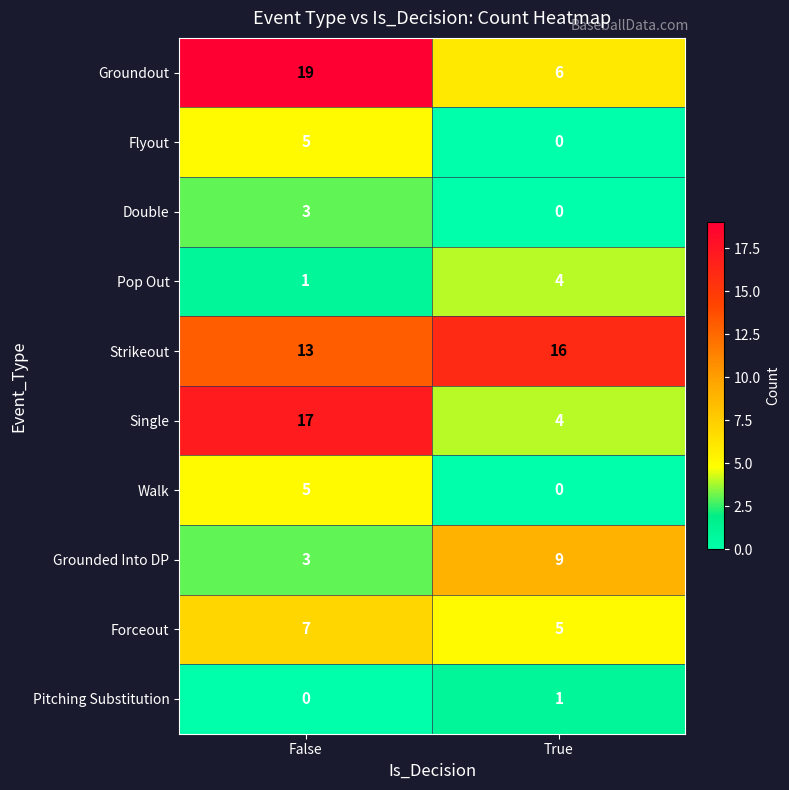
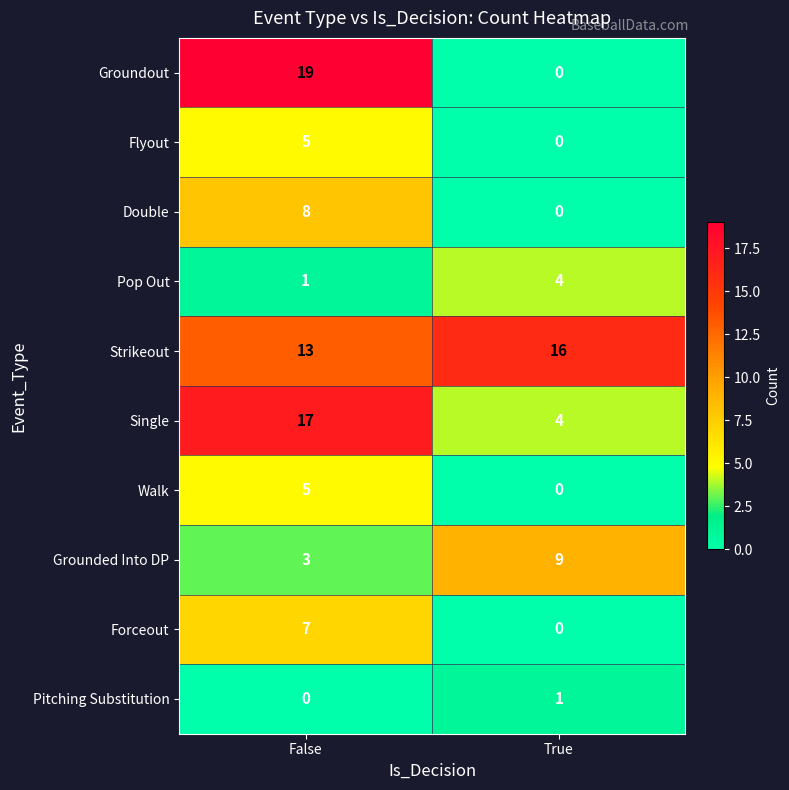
Groundout, True: 6 -> 0
Double, False: 3 -> 8
Forceout, True: 5 -> 0
